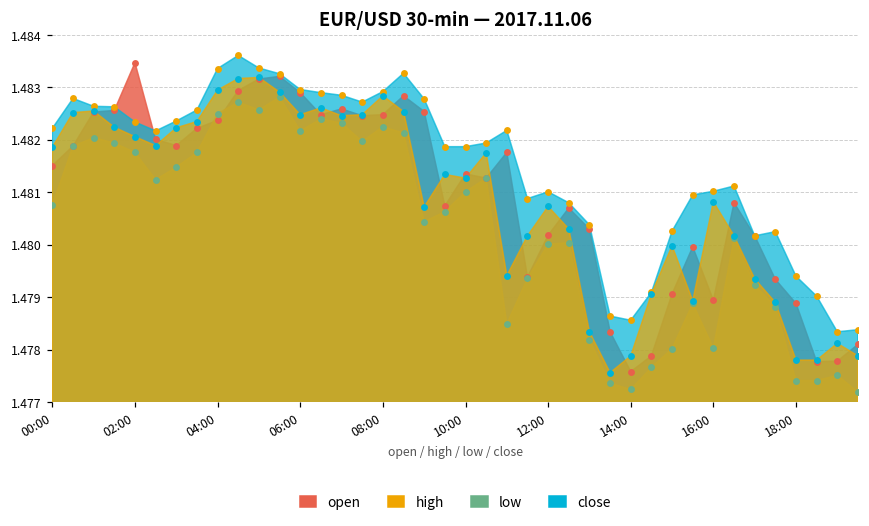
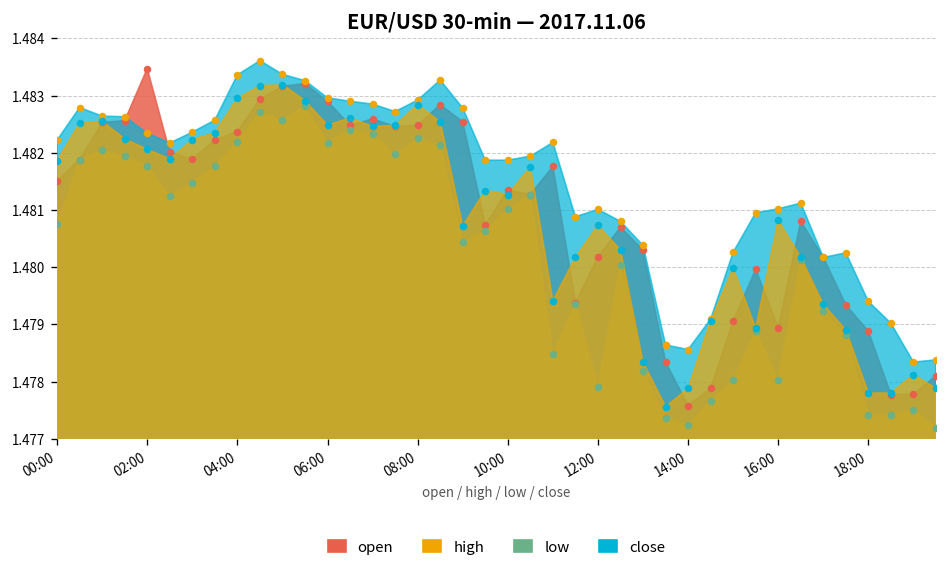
low, 04:00: 1.4825 -> 1.4822
low, 12:00: 1.4800 -> 1.4779
